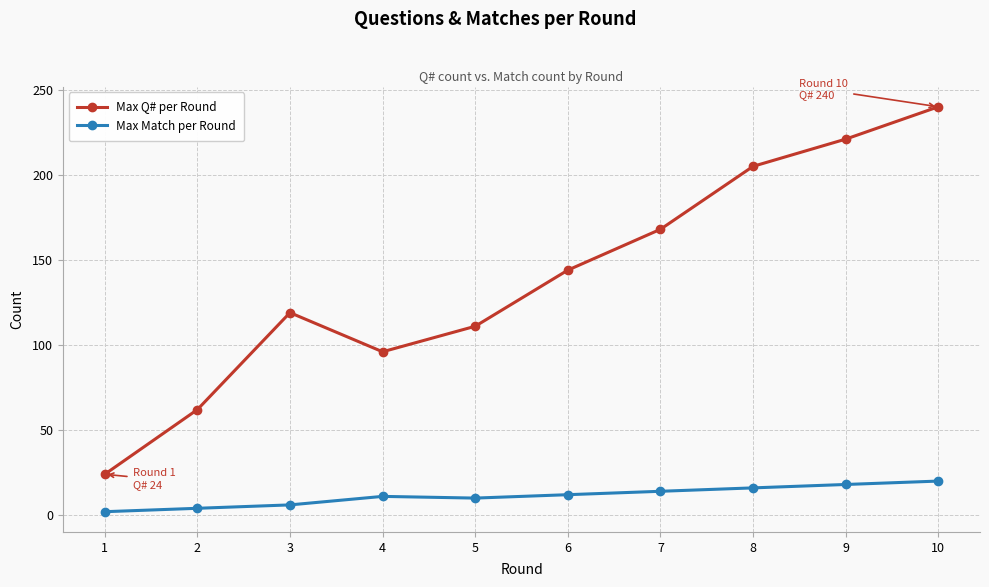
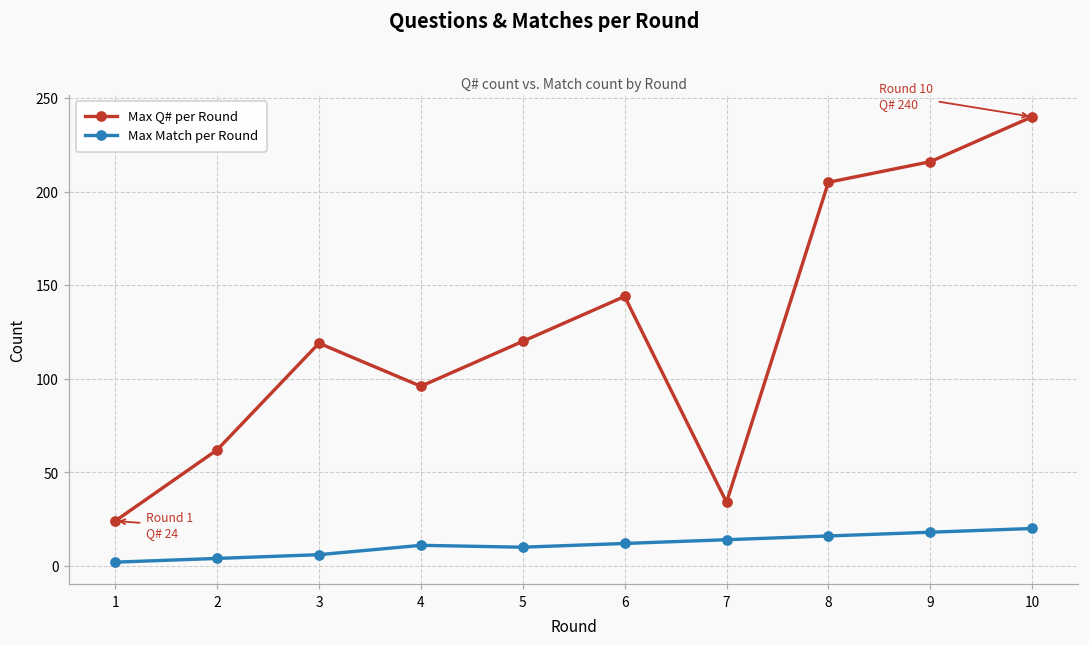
Max Q# per Round, 5: 111 -> 120
Max Q# per Round, 7: 168 -> 34
Max Q# per Round, 9: 221 -> 216
